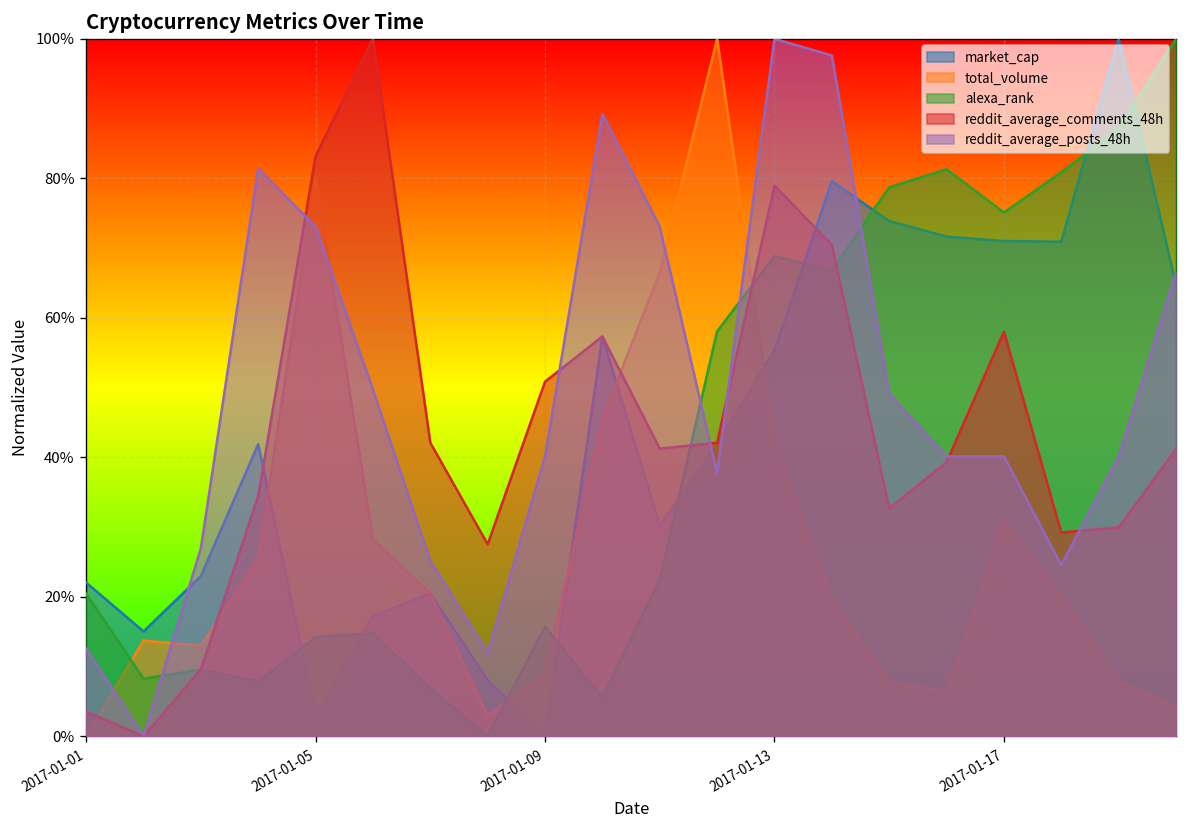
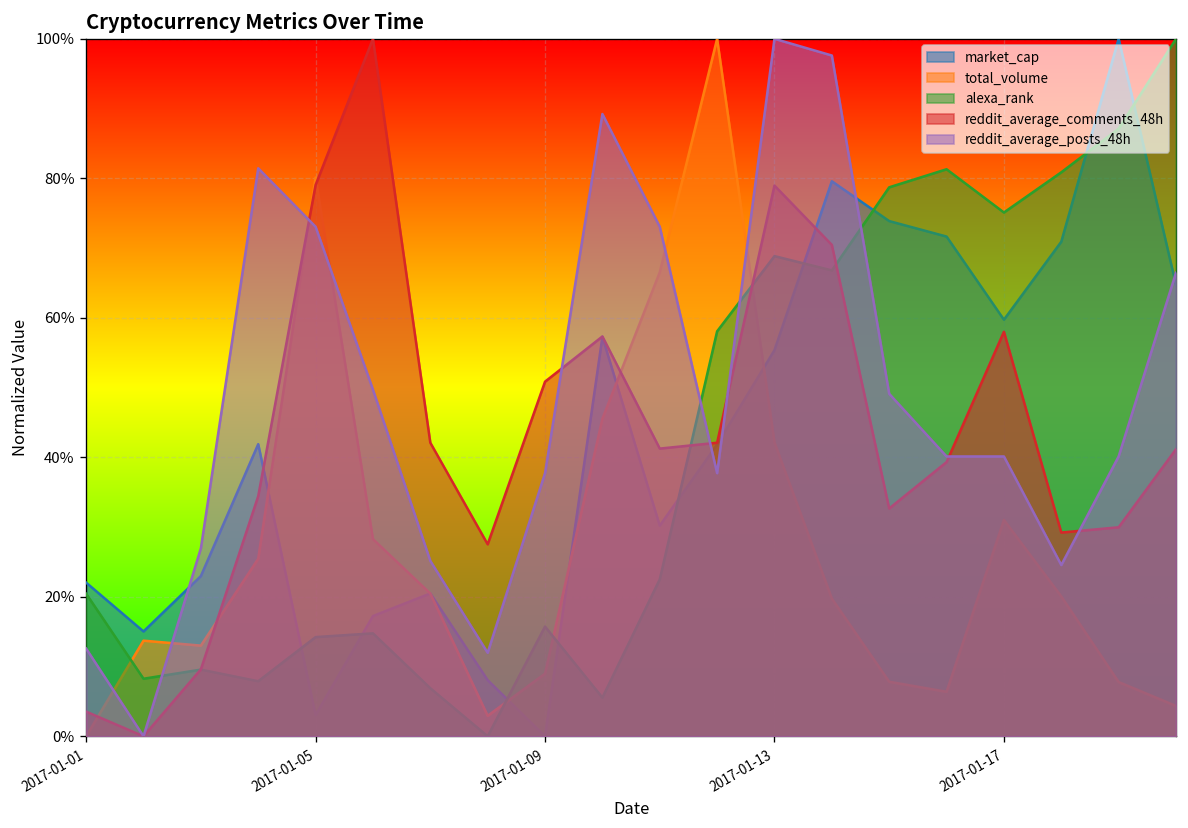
reddit_average_comments_48h, 2017-01-05: 83% -> 79%
reddit_average_posts_48h, 2017-01-09: 40% -> 38%
market_cap, 2017-01-17: 71% -> 60%
